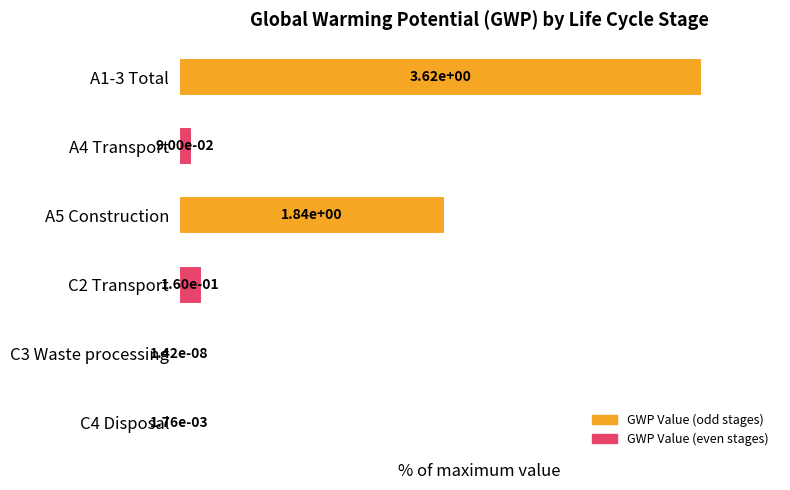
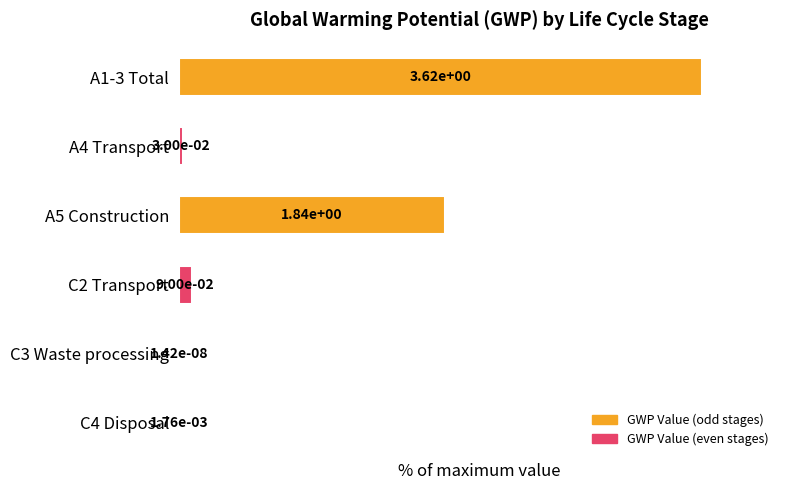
A4 Transport: 9.00e-02 -> 3.00e-02
C2 Transport: 1.60e-01 -> 9.00e-02
